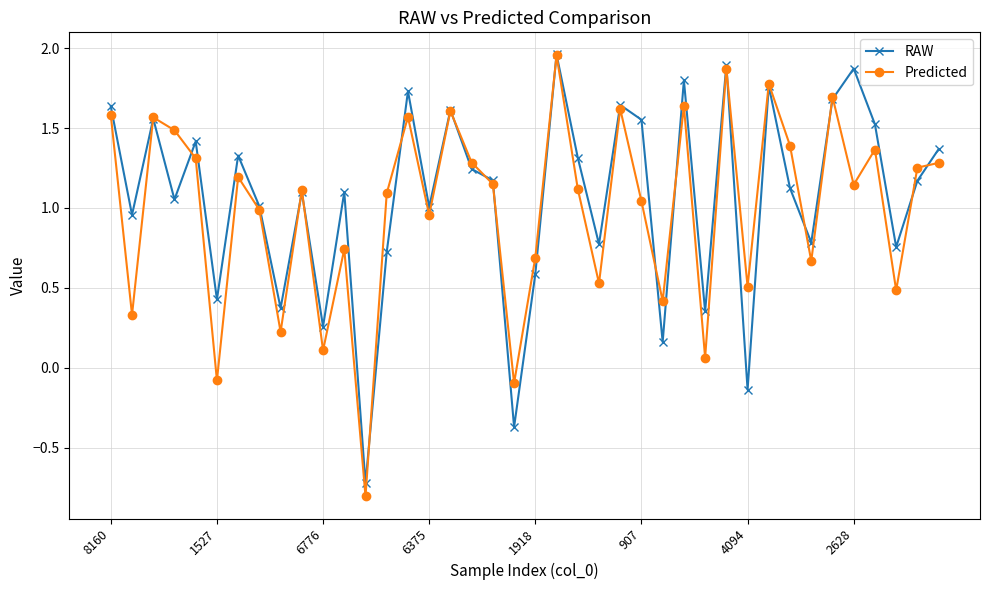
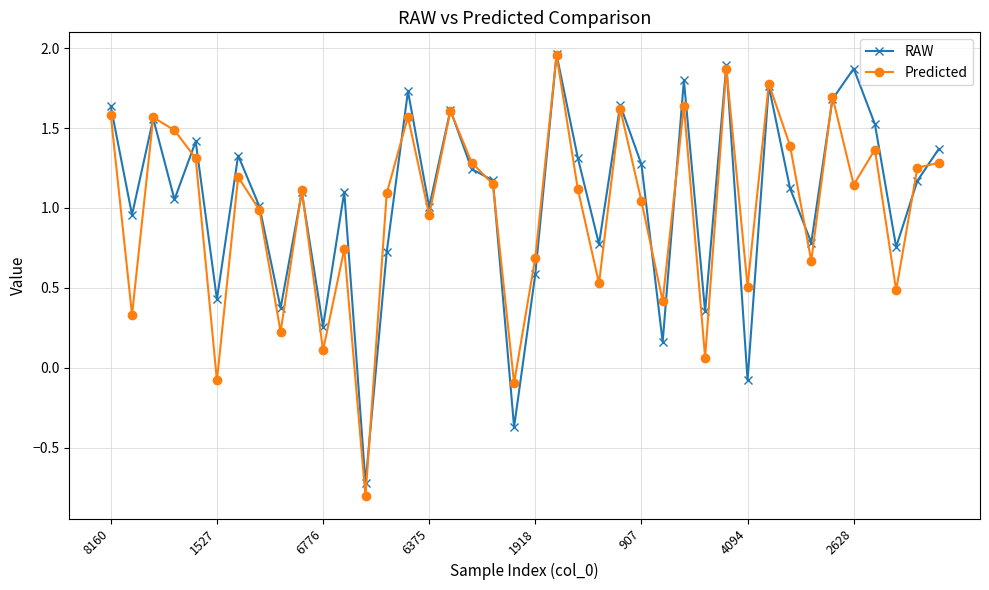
RAW, 907: 1.55 -> 1.27
RAW, 4094: -0.14 -> -0.08
